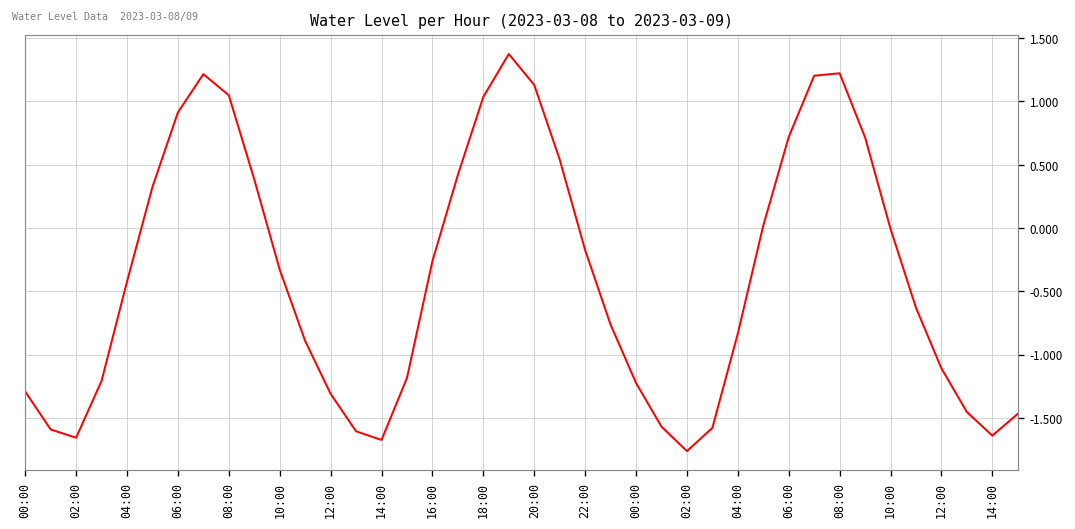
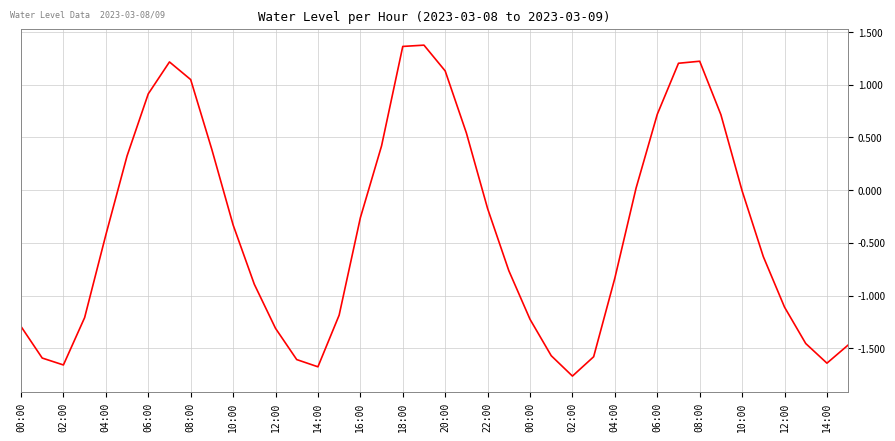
18:00: 1.04 -> 1.36
